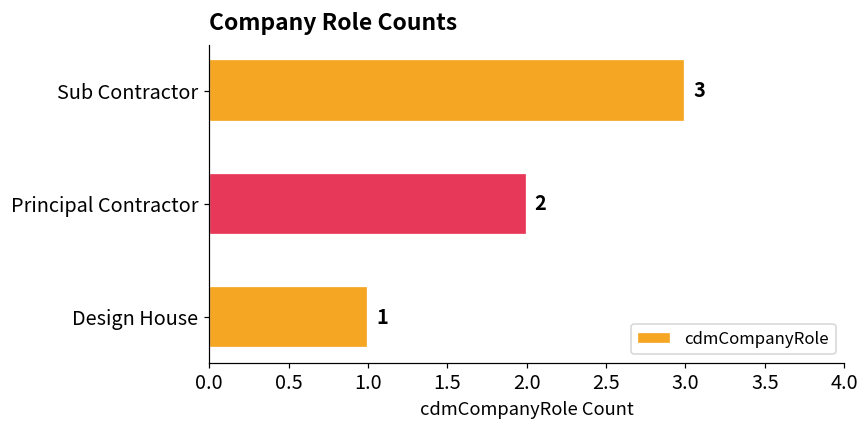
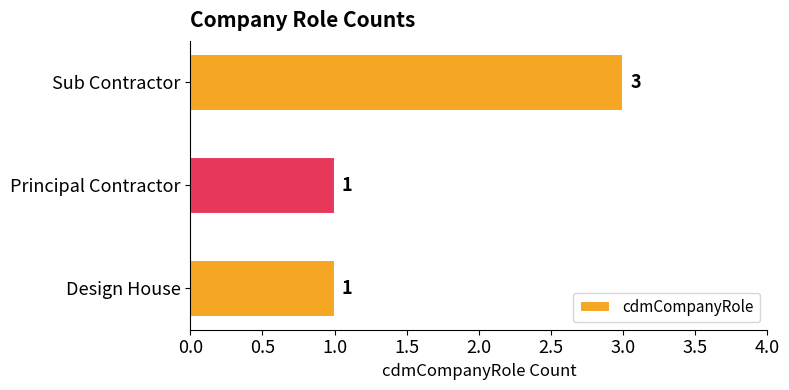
Principal Contractor: 2 -> 1
